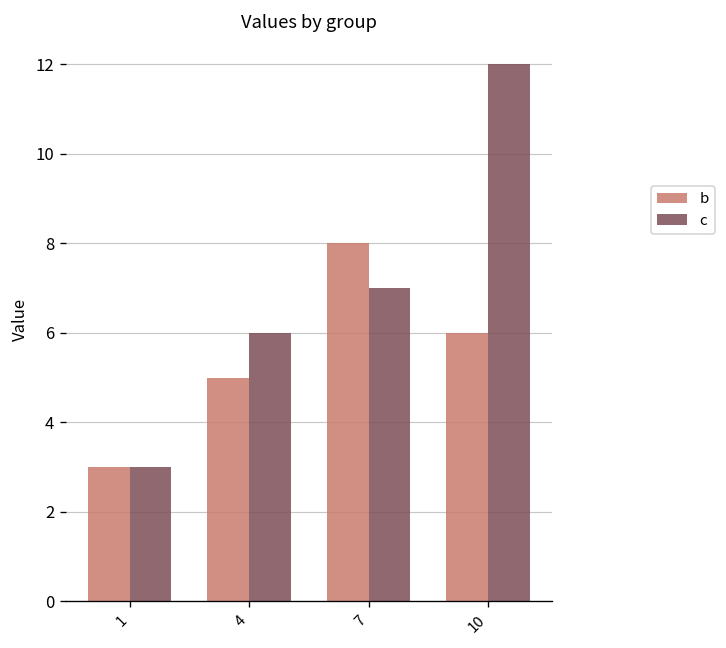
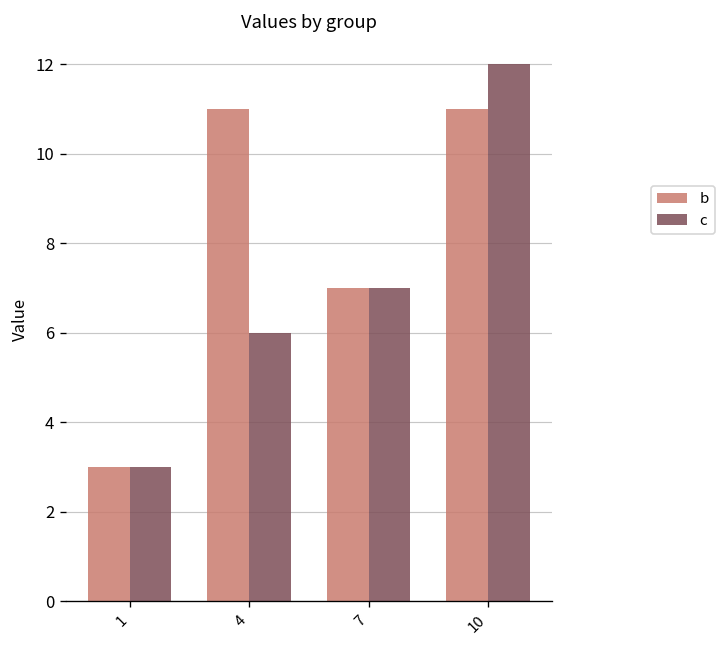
b, 4: 5 -> 11
b, 7: 8 -> 7
b, 10: 6 -> 11
